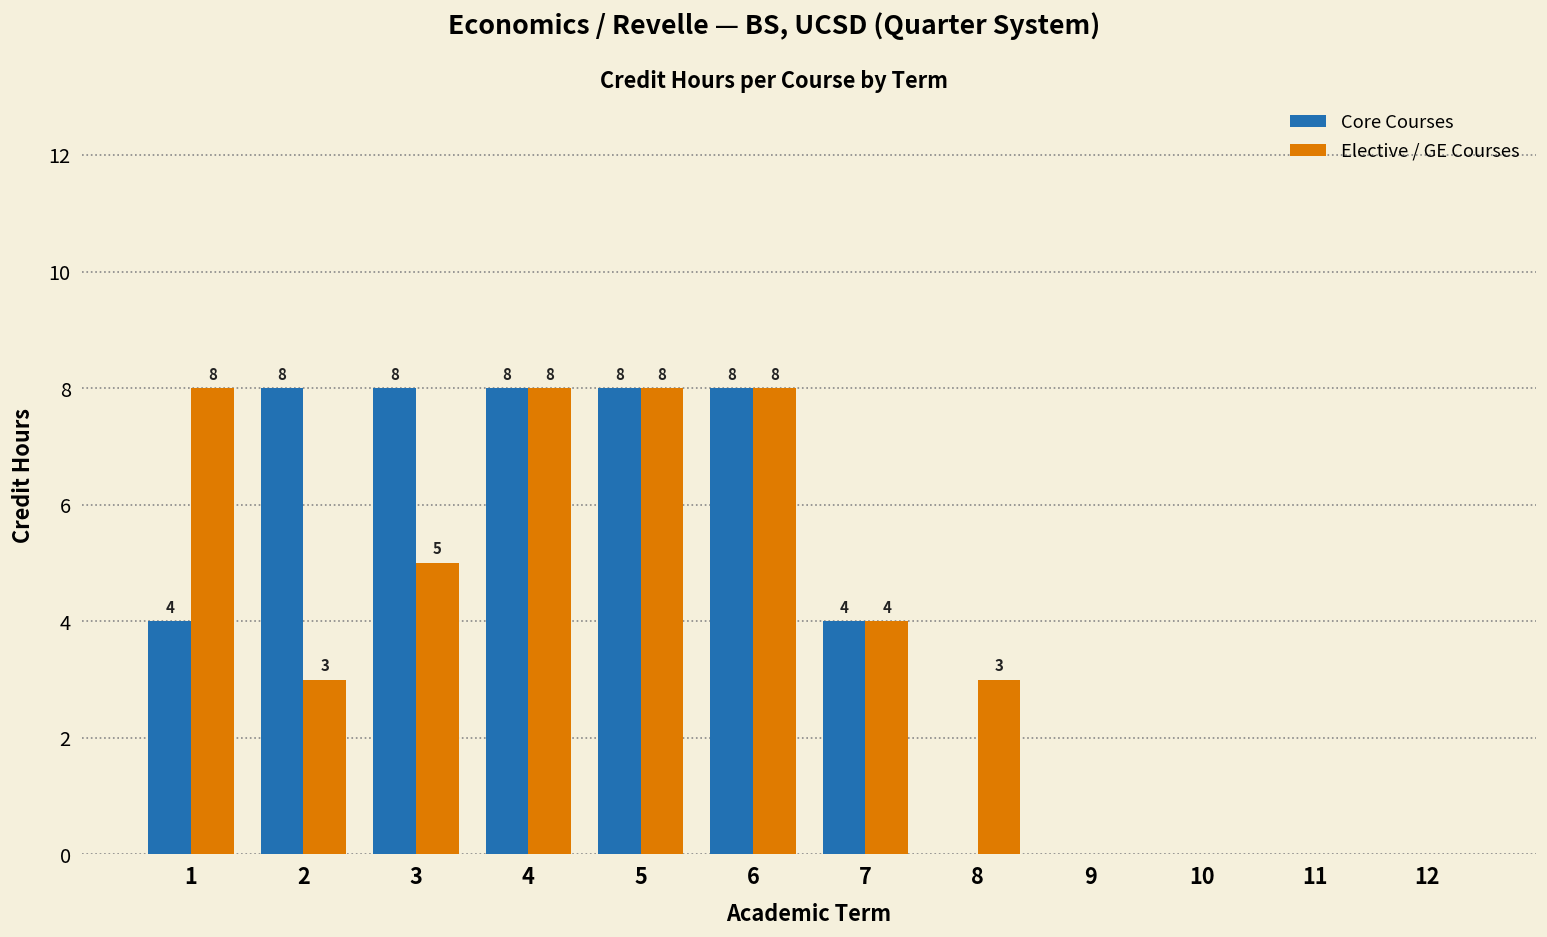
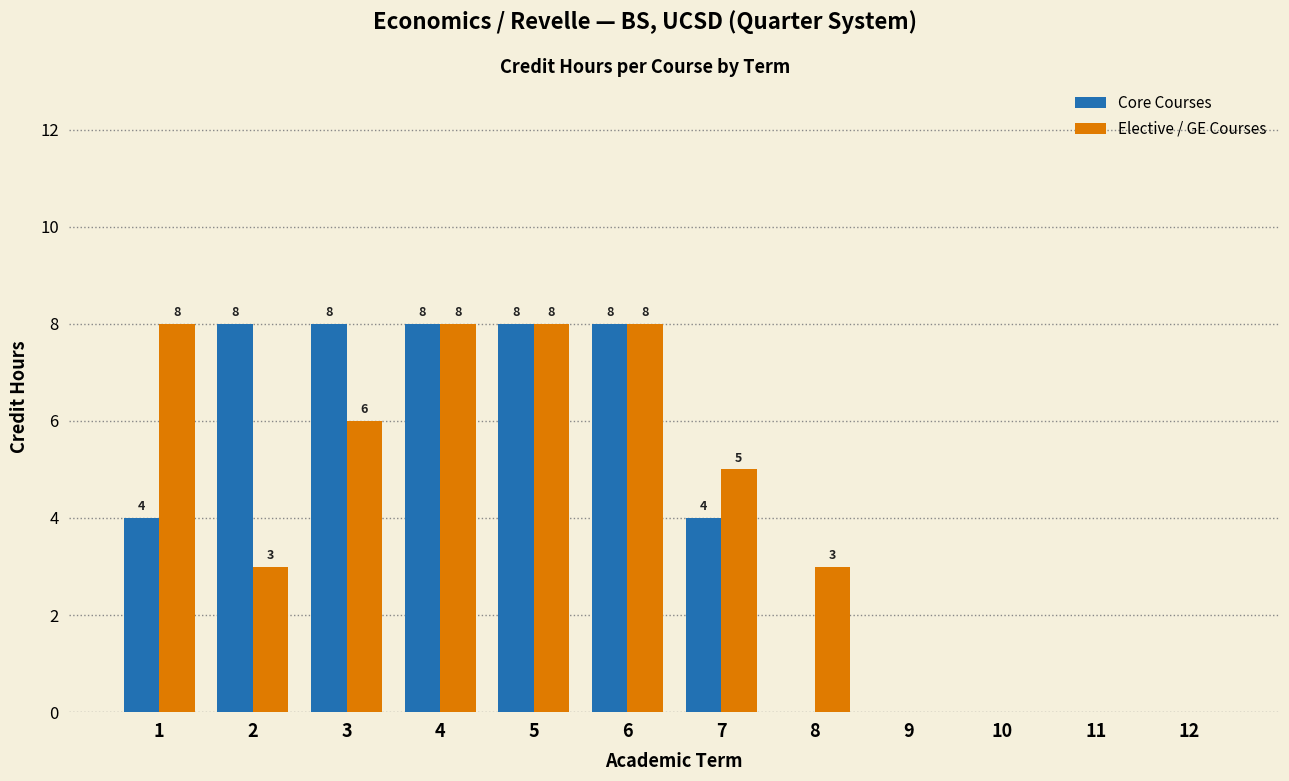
Elective / GE Courses, 3: 5 -> 6
Elective / GE Courses, 7: 4 -> 5
